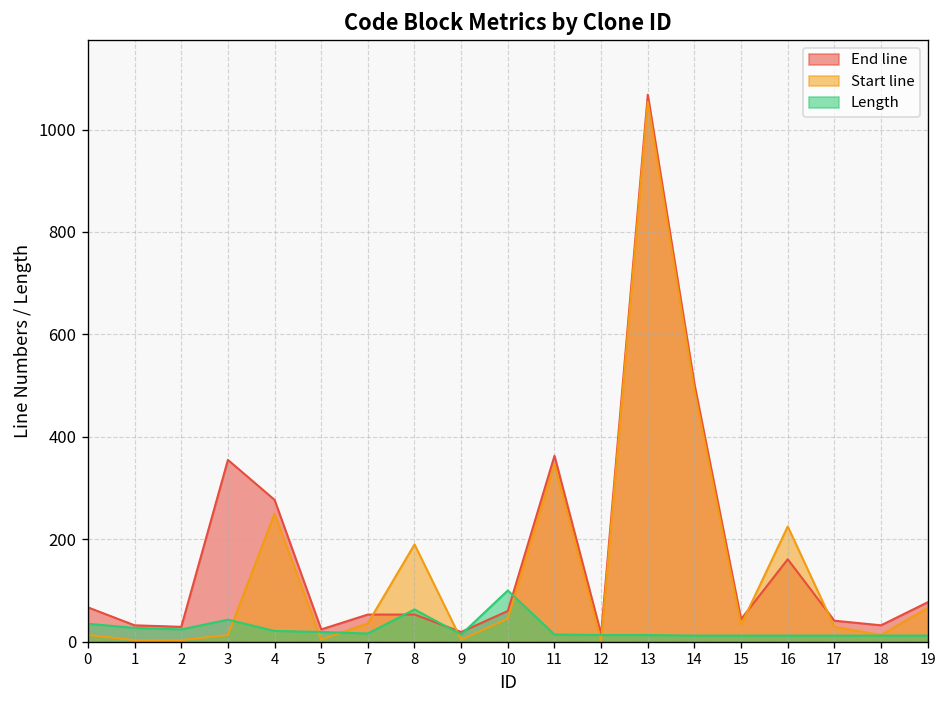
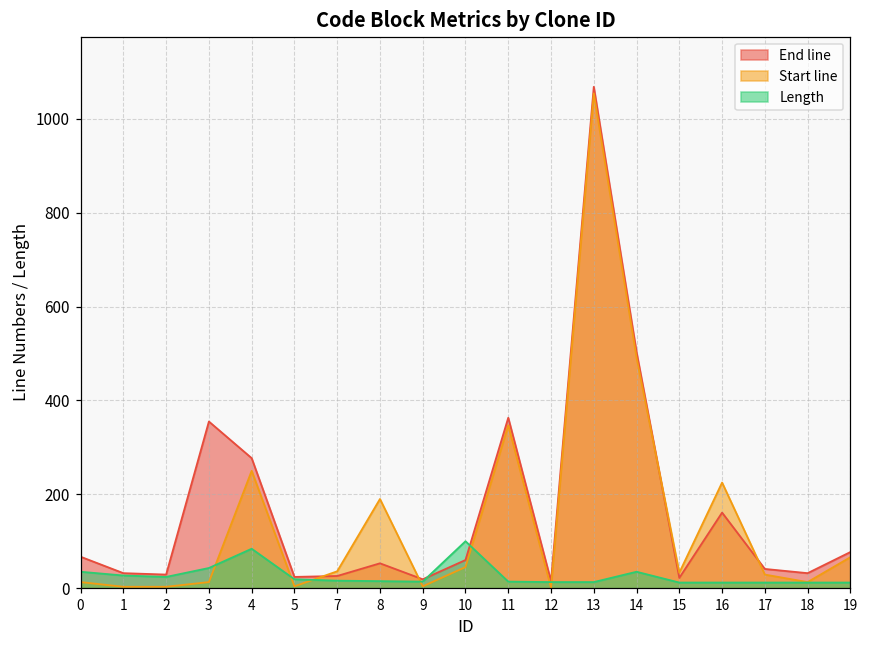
Length, 4: 20 -> 80
End line, 7: 50 -> 30
Length, 8: 60 -> 20
Length, 14: 10 -> 40
End line, 15: 40 -> 20
